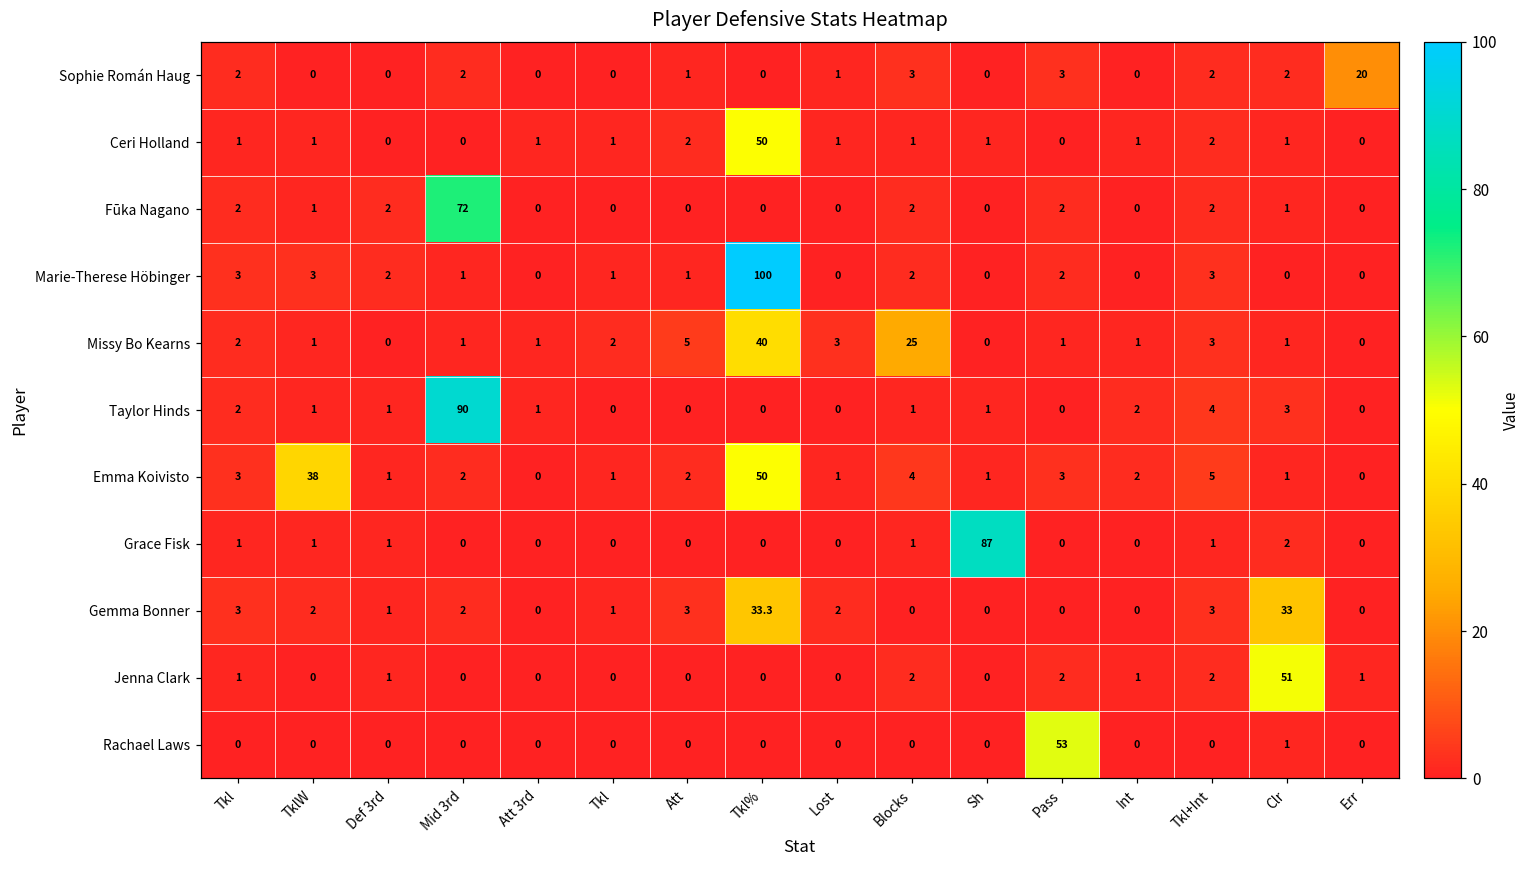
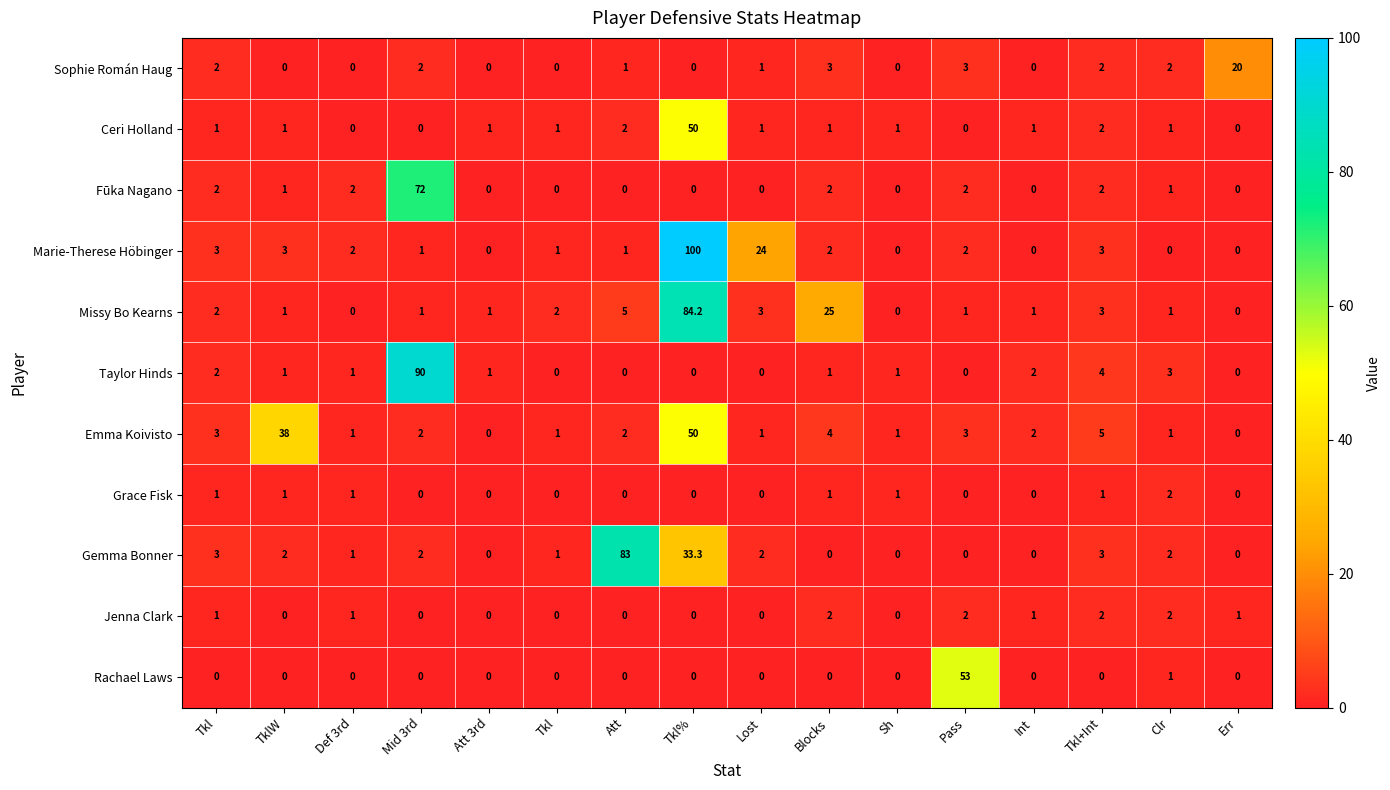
Marie-Therese Höbinger, Lost: 0 -> 24
Missy Bo Kearns, Tkl%: 40 -> 84.2
Grace Fisk, Sh: 87 -> 1
Gemma Bonner, Att: 3 -> 83
Gemma Bonner, Clr: 33 -> 2
Jenna Clark, Clr: 51 -> 2
